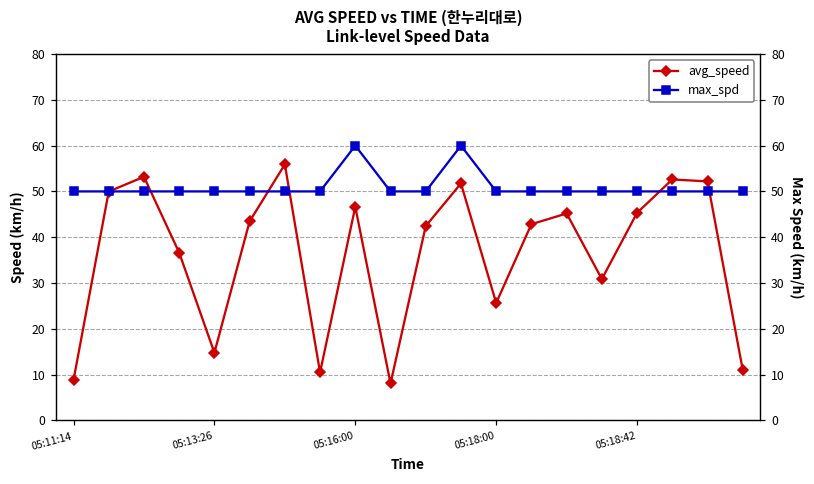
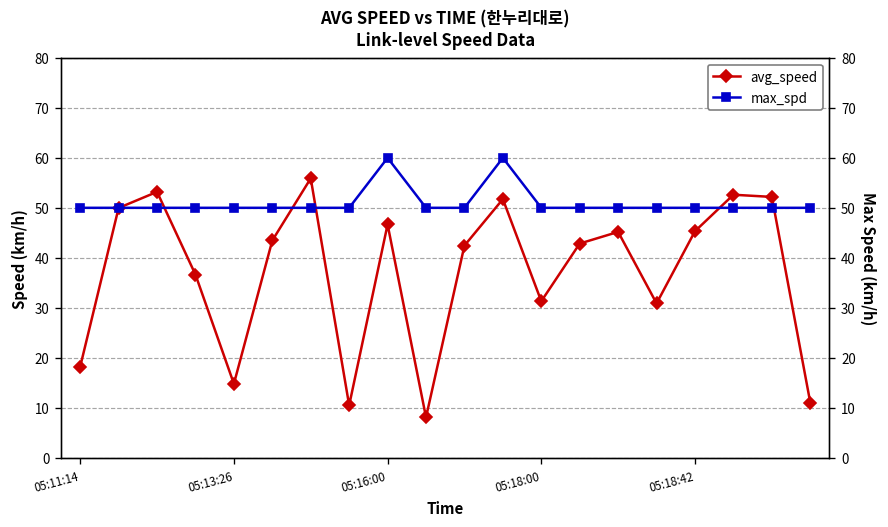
avg_speed, 05:11:14: 9 -> 18
avg_speed, 05:18:00: 26 -> 31
